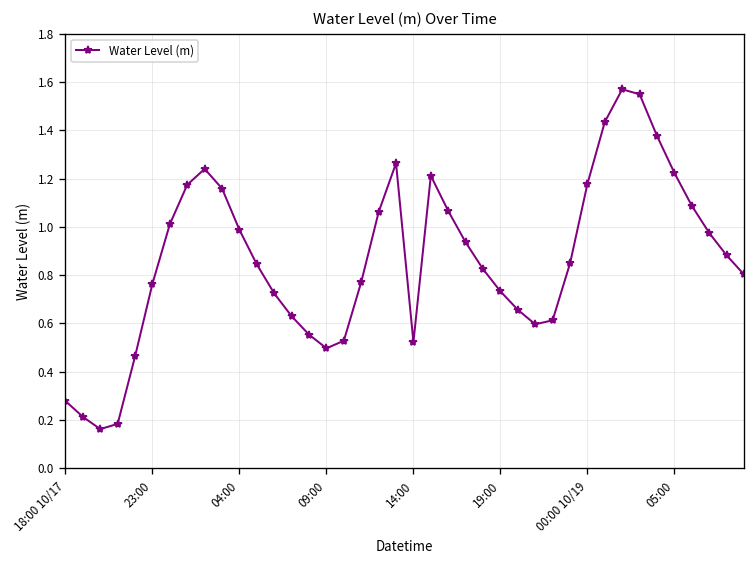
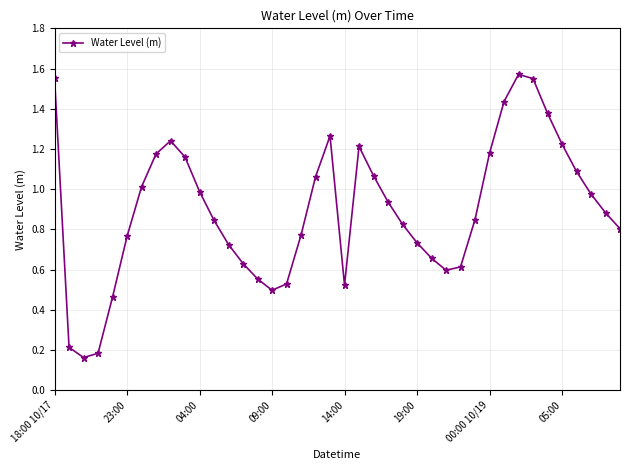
18:00 10/17: 0.28 -> 1.55
